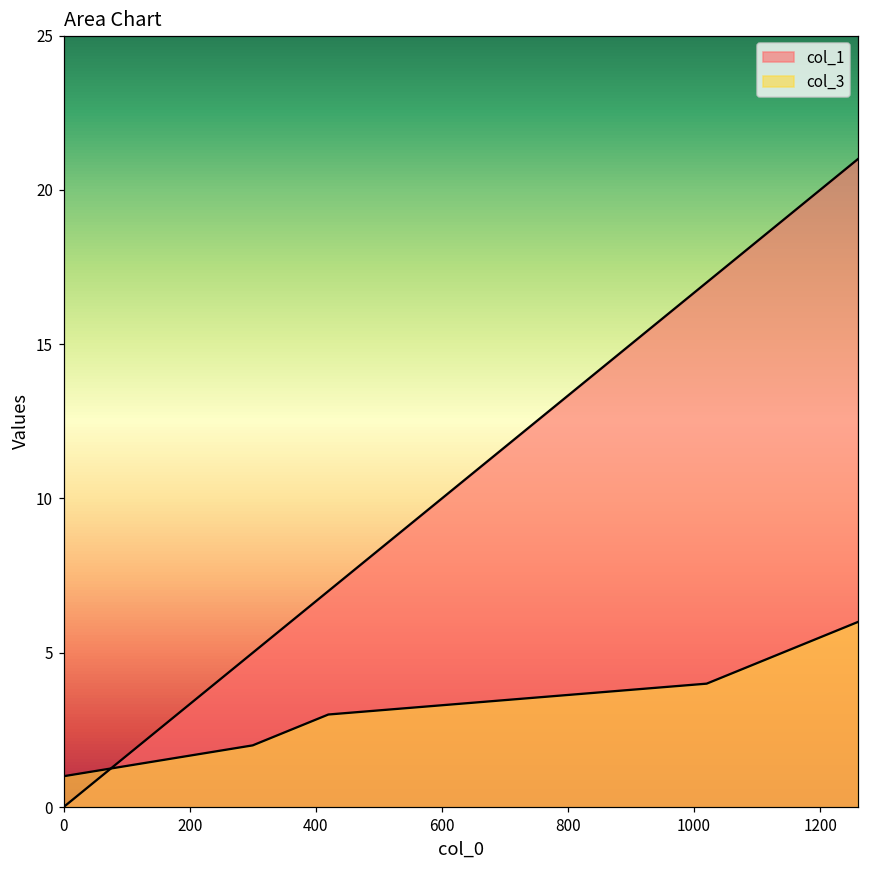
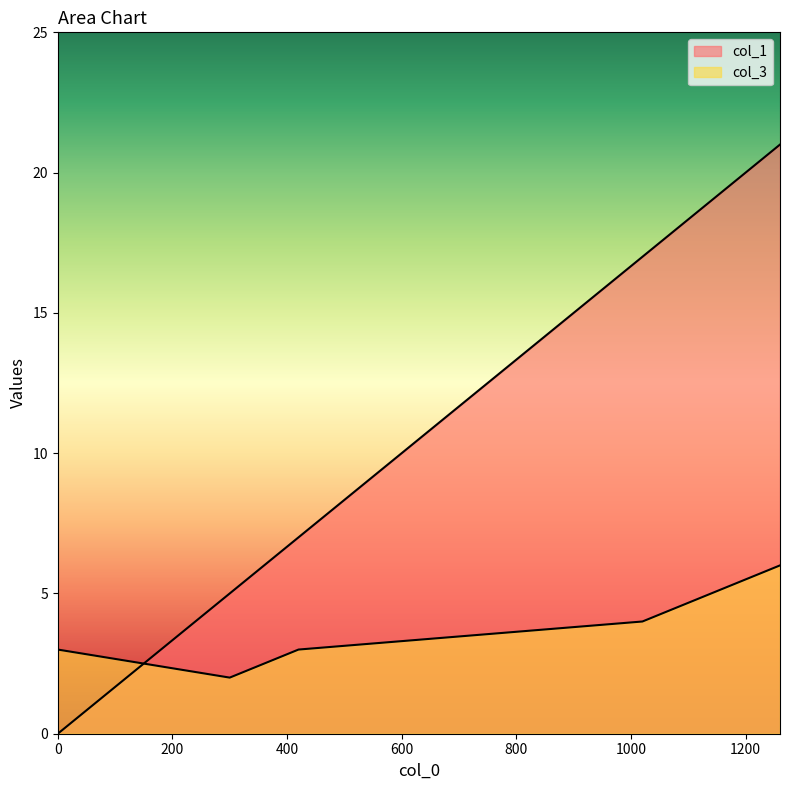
col_3, 0: 1 -> 3
